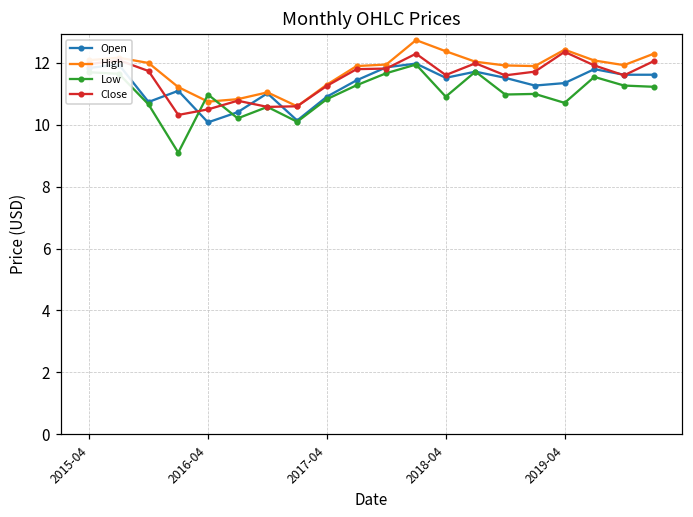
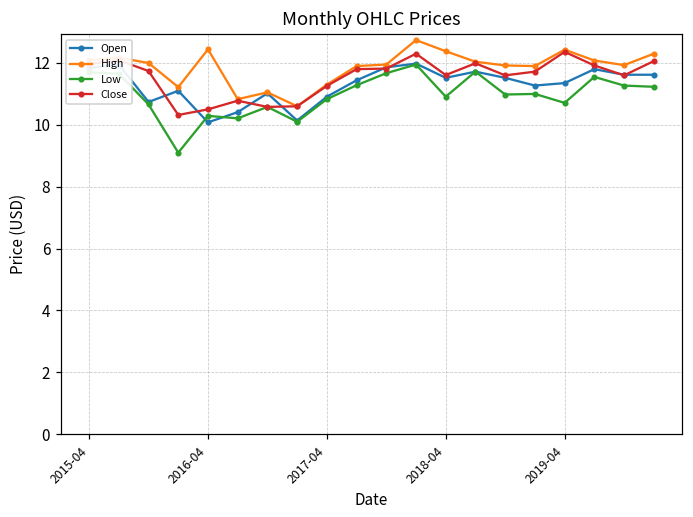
High, 2016-04: 10.8 -> 12.4
Low, 2016-04: 11.0 -> 10.3
